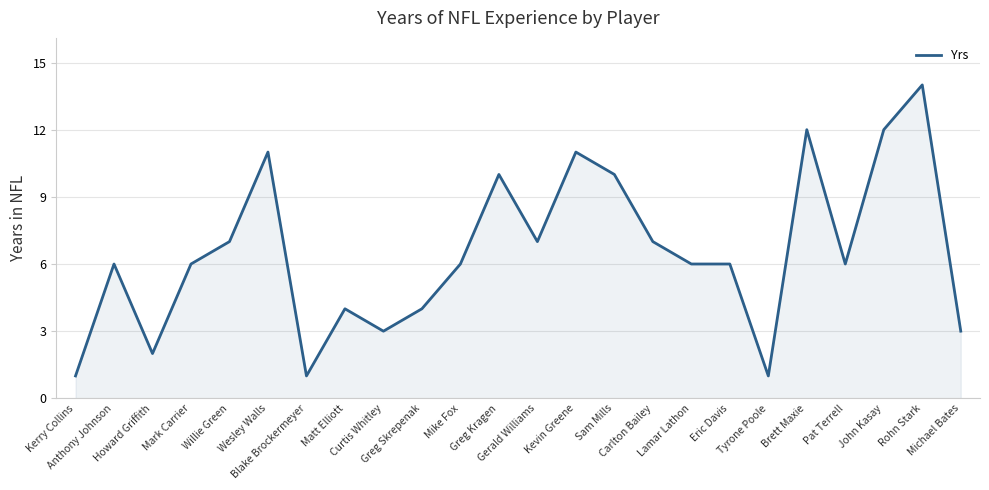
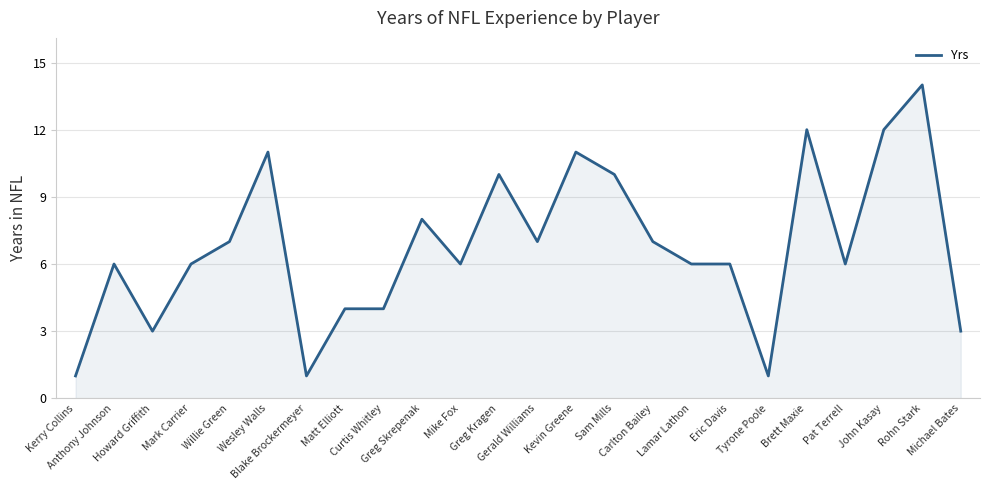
Howard Griffith: 2 -> 3
Curtis Whitley: 3 -> 4
Greg Skrepenak: 4 -> 8
